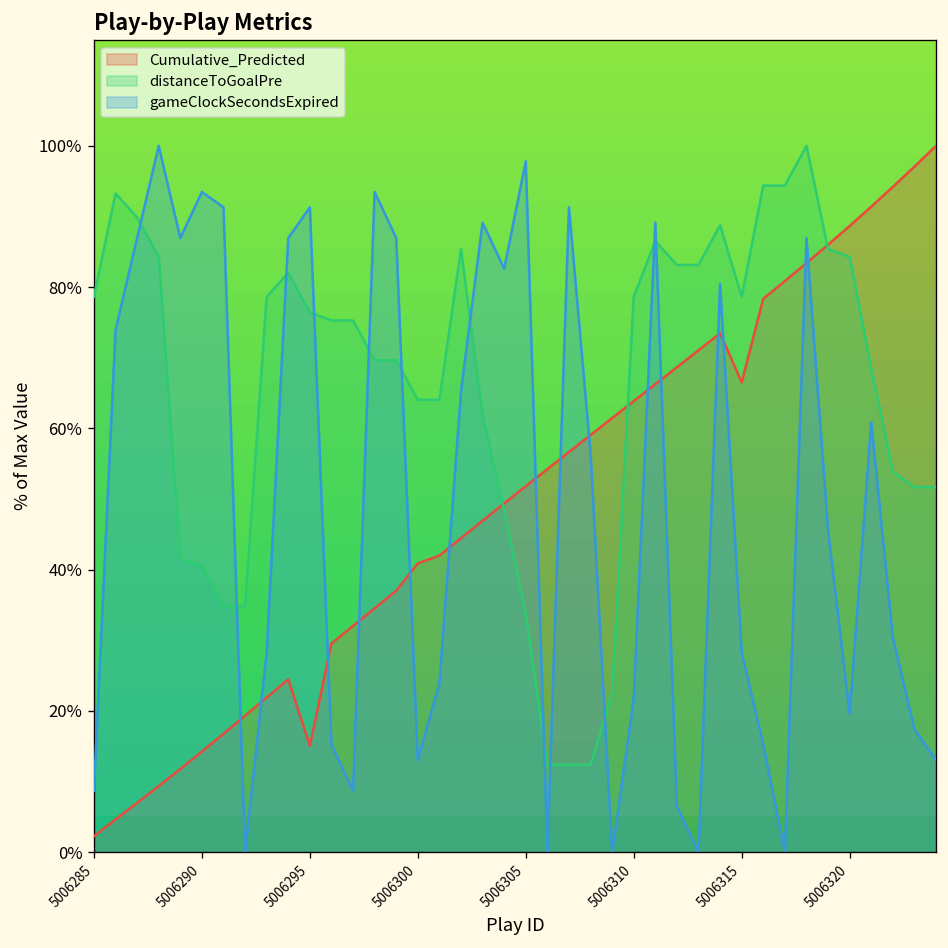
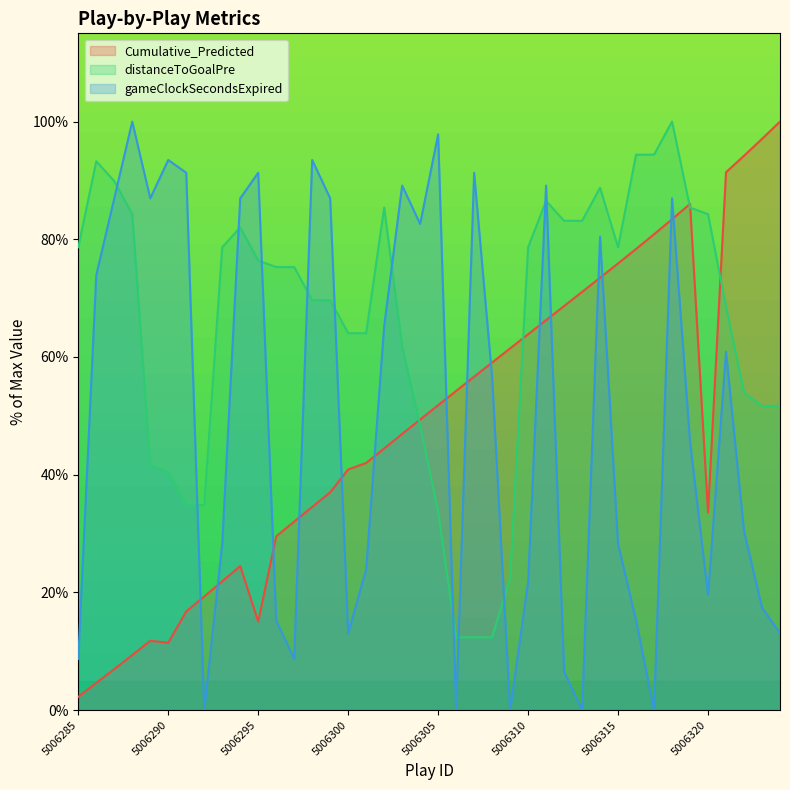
Cumulative_Predicted, 5006290: 14% -> 11%
Cumulative_Predicted, 5006315: 67% -> 76%
Cumulative_Predicted, 5006320: 89% -> 34%
